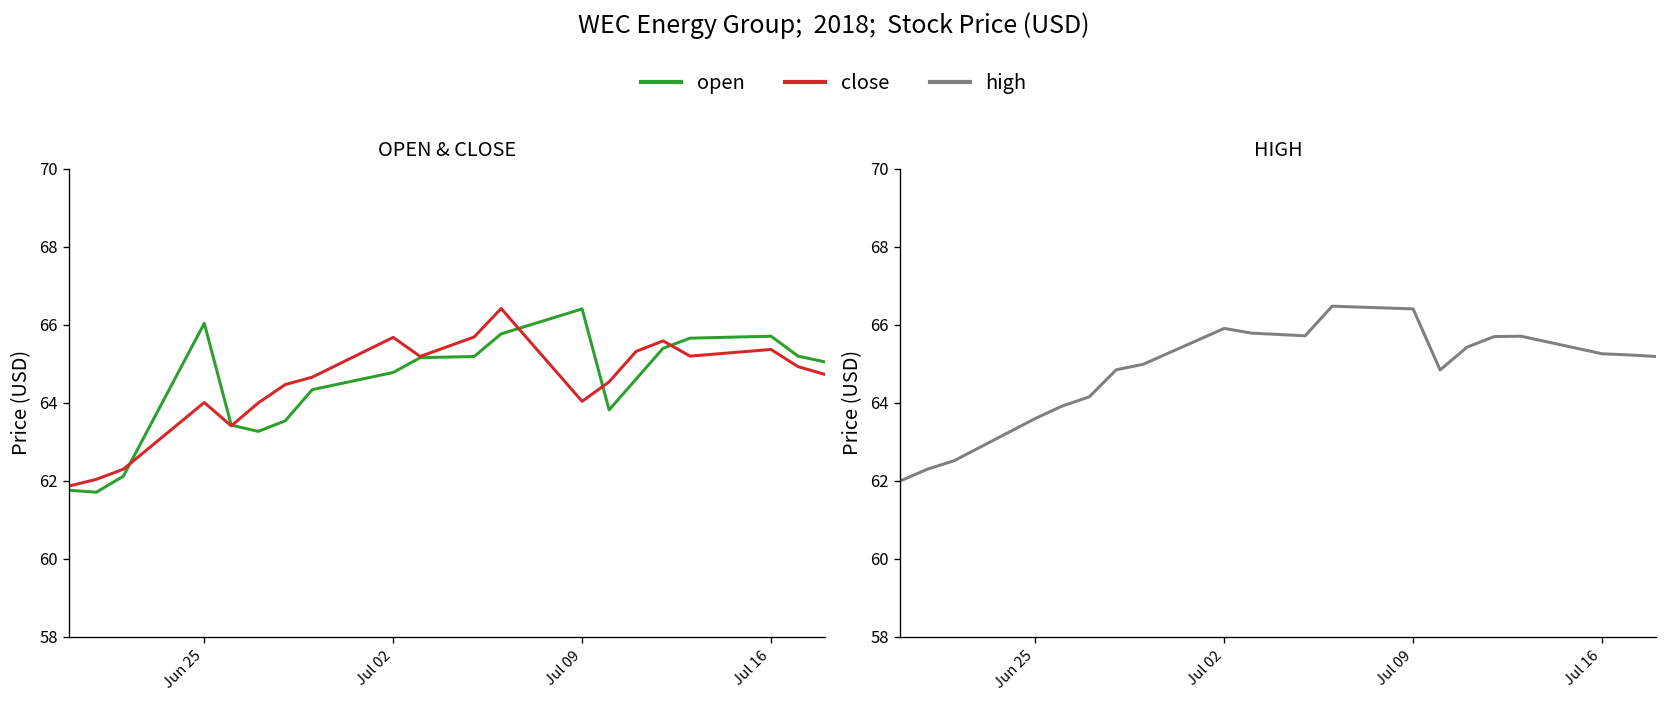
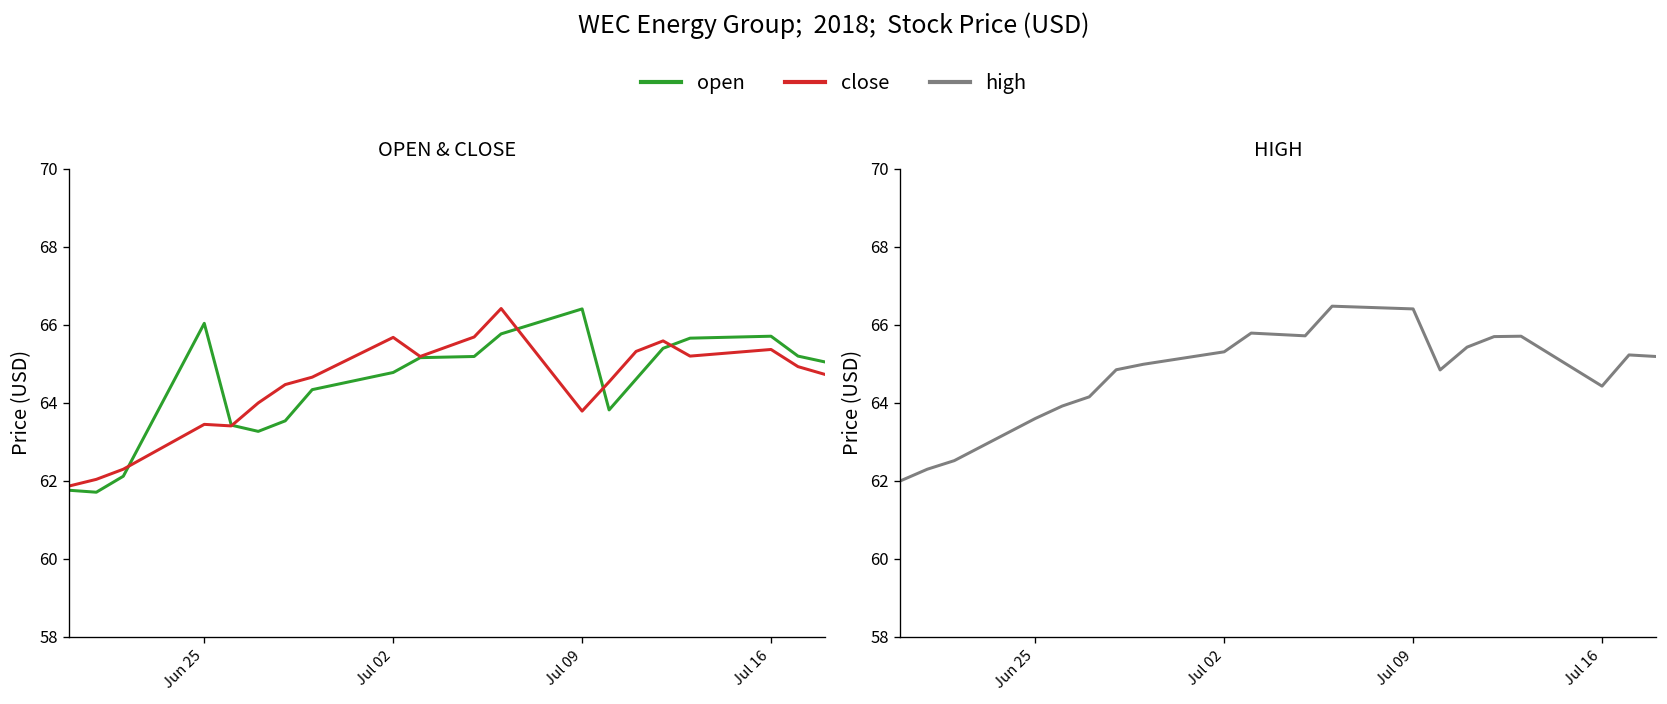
OPEN & CLOSE, close, Jun 25: 64.0 -> 63.4
OPEN & CLOSE, close, Jul 09: 64.0 -> 63.8
HIGH, Jul 02: 65.9 -> 65.3
HIGH, Jul 16: 65.3 -> 64.4
